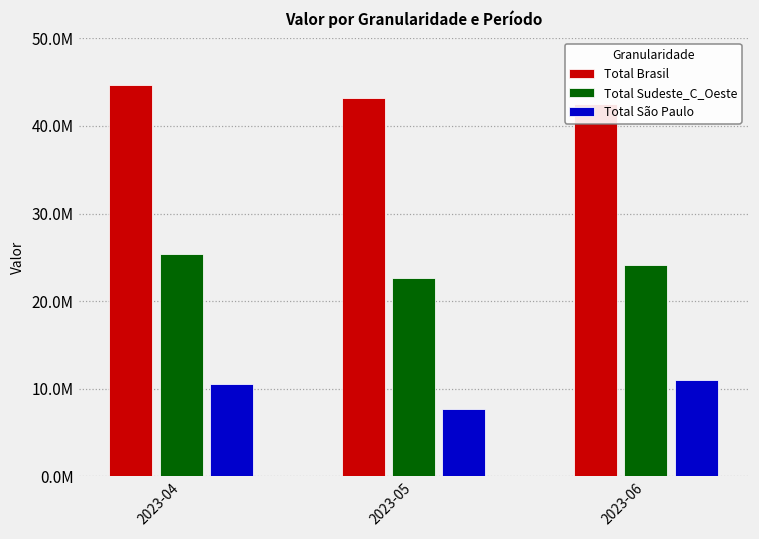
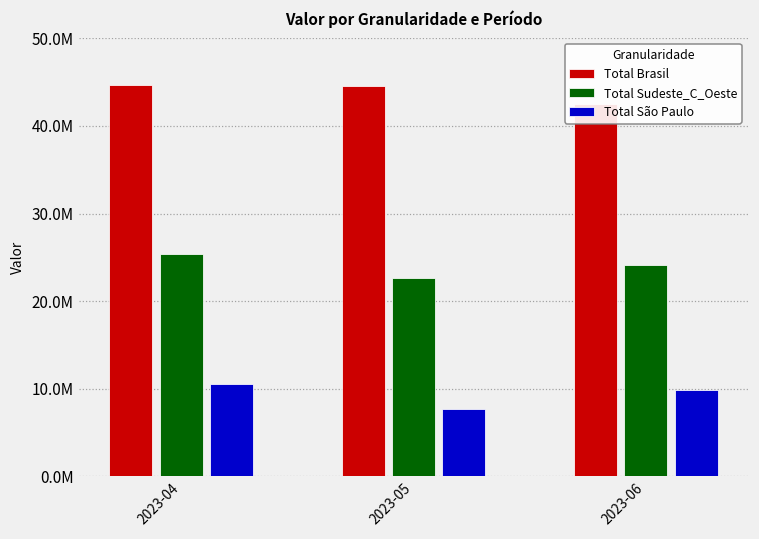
Total Brasil, 2023-05: 43000000 -> 45000000
Total São Paulo, 2023-06: 11000000 -> 10000000
